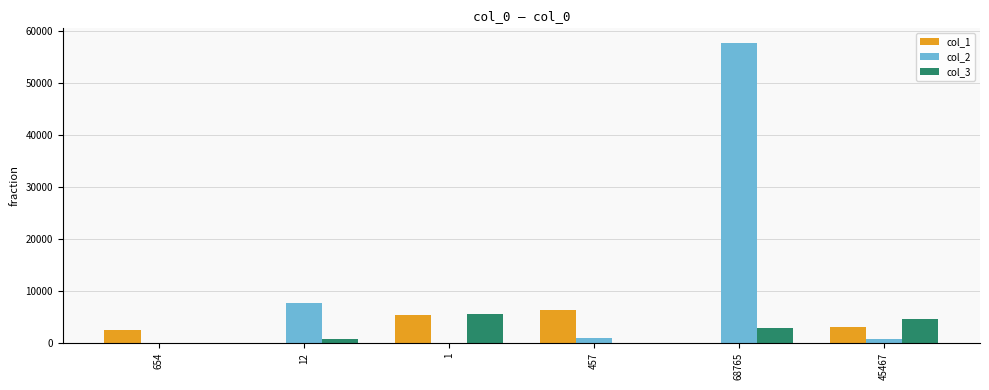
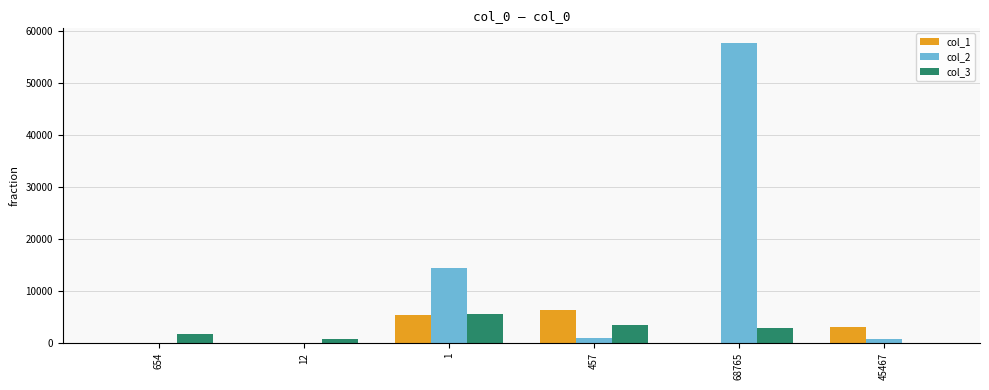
col_1, 654: 3000 -> 0
col_3, 654: 0 -> 2000
col_2, 12: 8000 -> 0
col_2, 1: 0 -> 14000
col_3, 457: 0 -> 4000
col_3, 45467: 5000 -> 0
